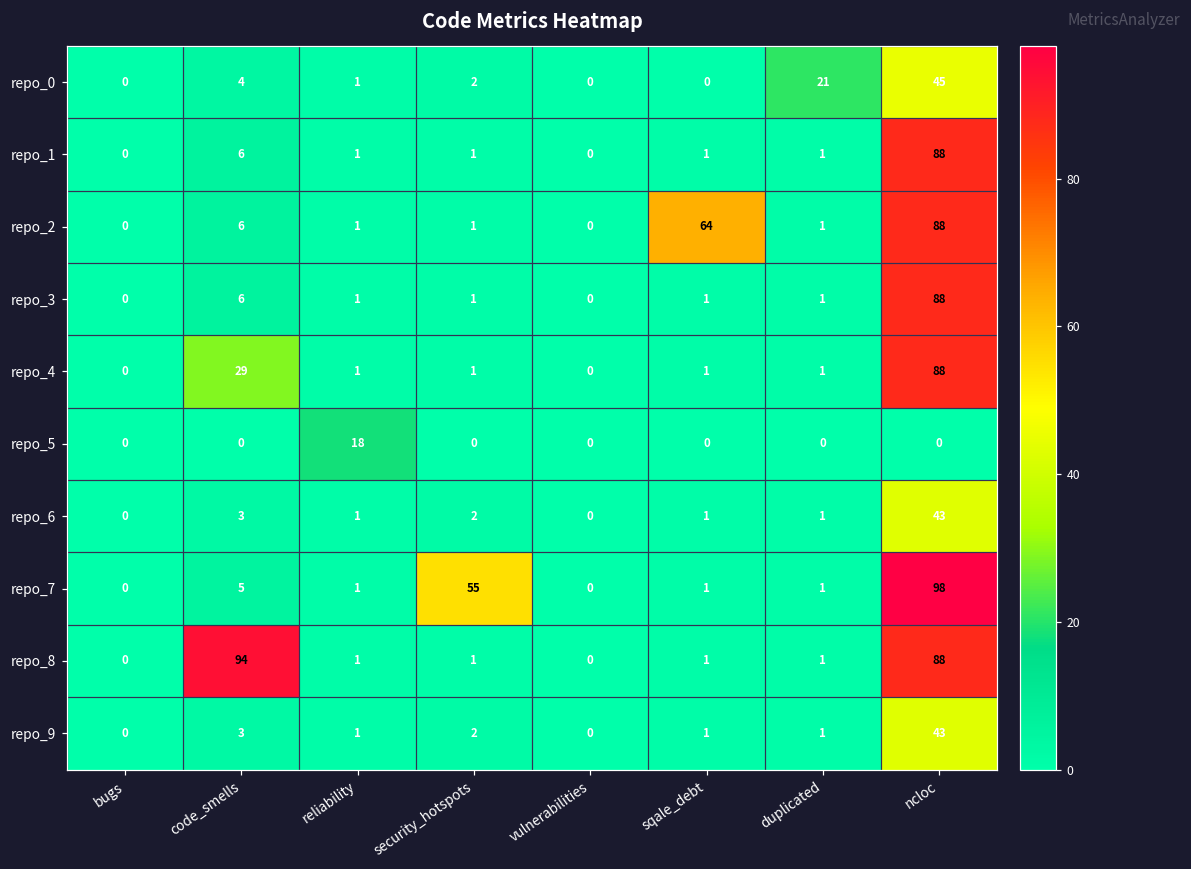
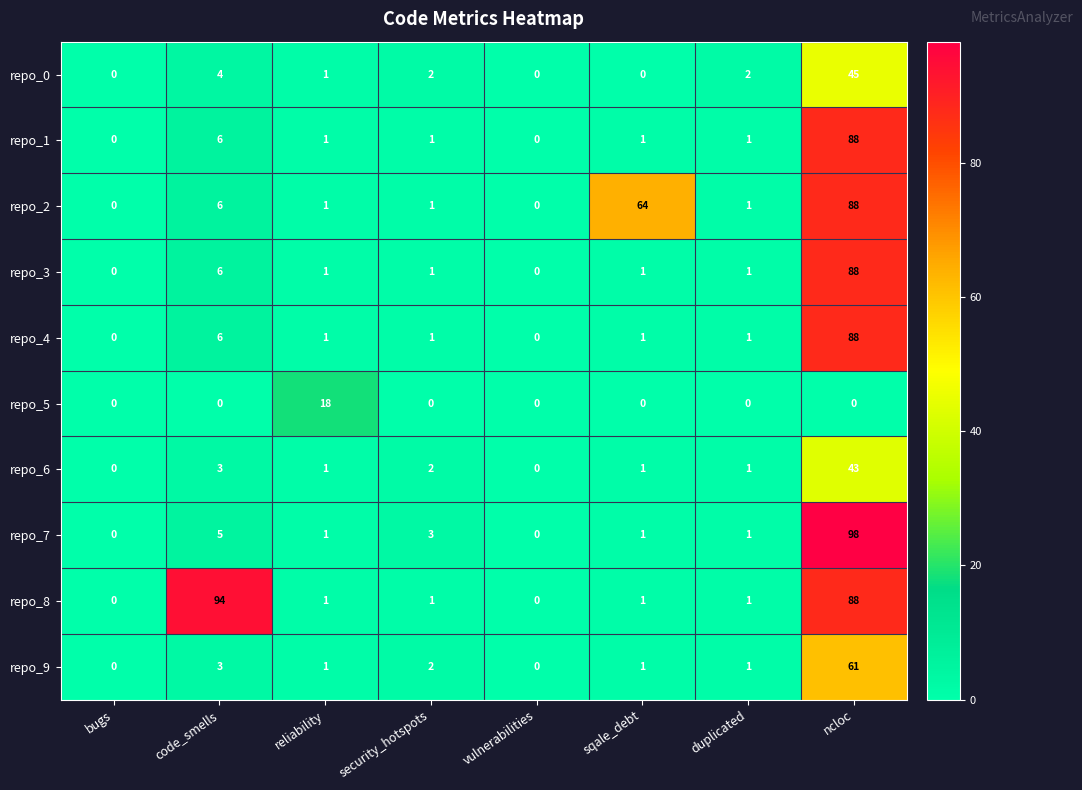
repo_0, duplicated: 21 -> 2
repo_4, code_smells: 29 -> 6
repo_7, security_hotspots: 55 -> 3
repo_9, ncloc: 43 -> 61
